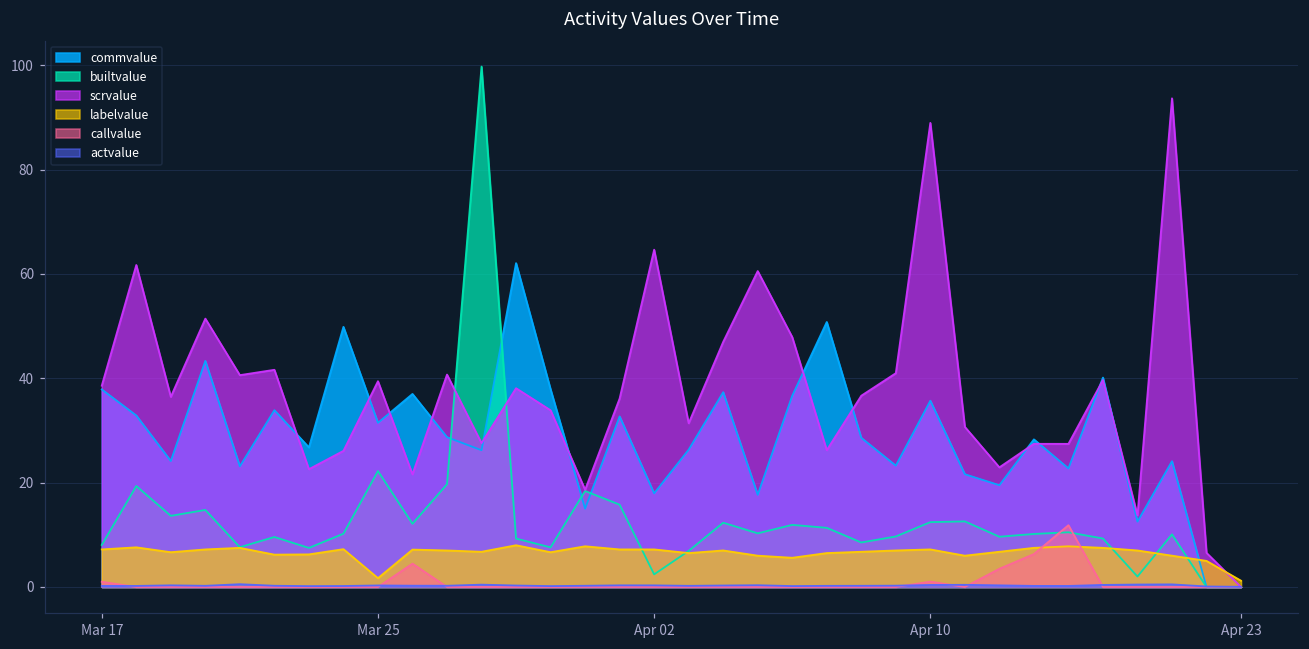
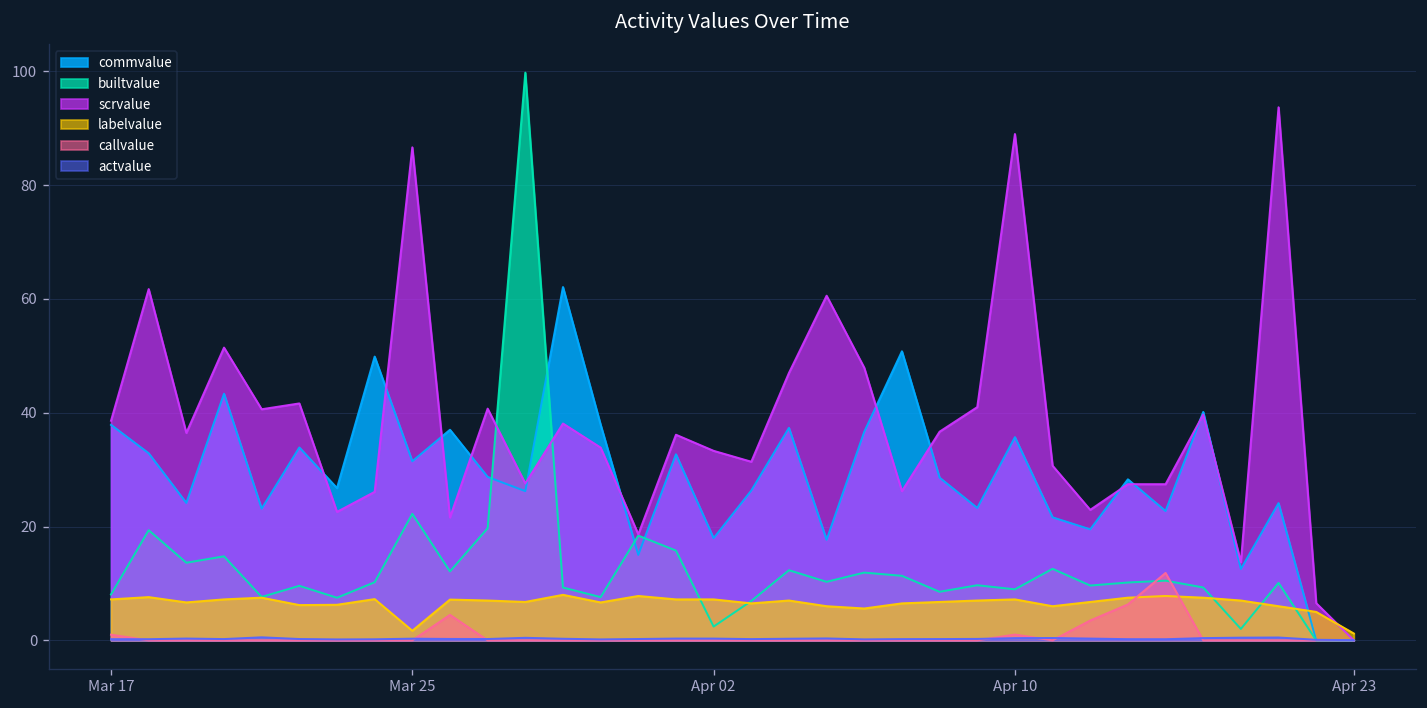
scrvalue, Mar 25: 39 -> 87
scrvalue, Apr 02: 65 -> 33
builtvalue, Apr 10: 12 -> 9
